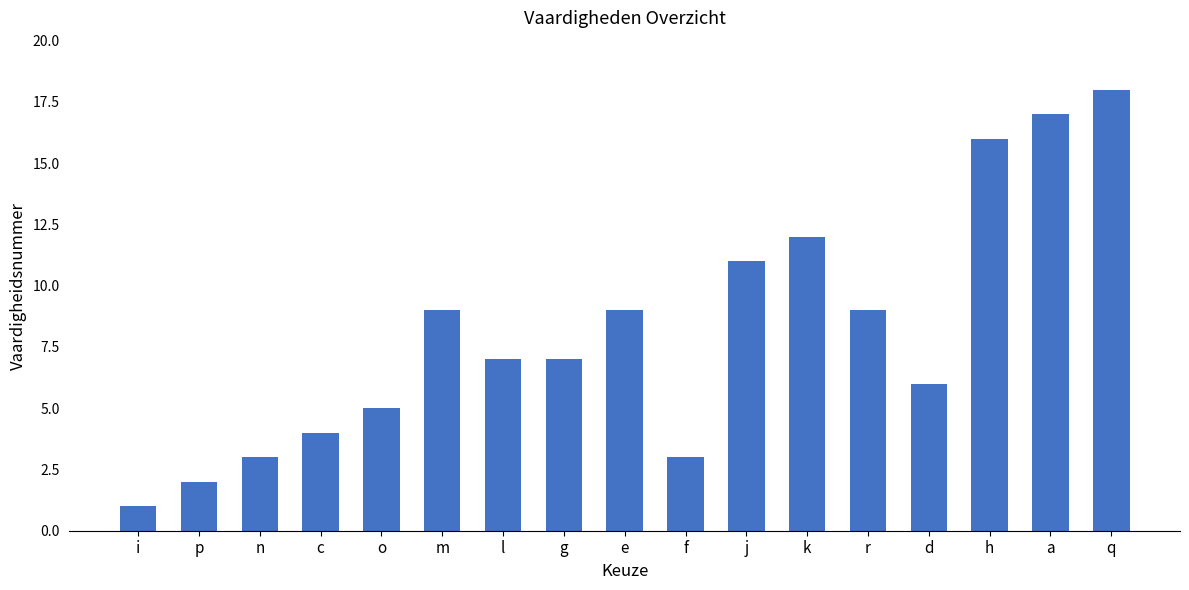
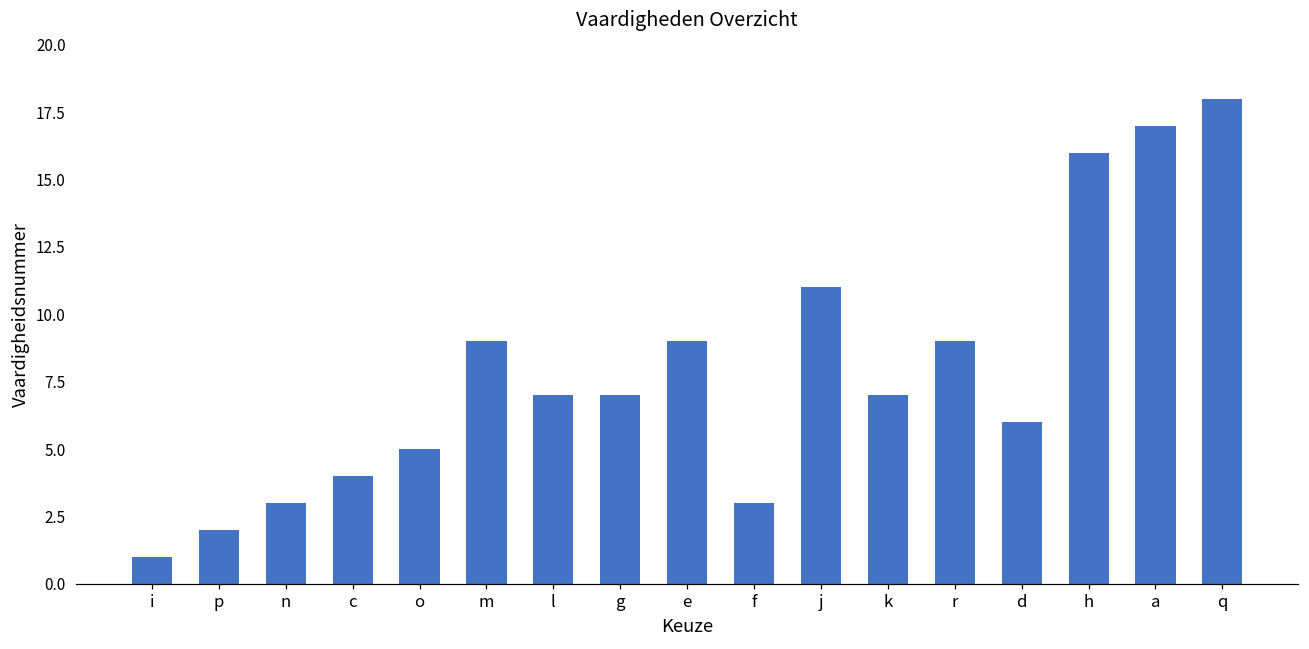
k: 12 -> 7
